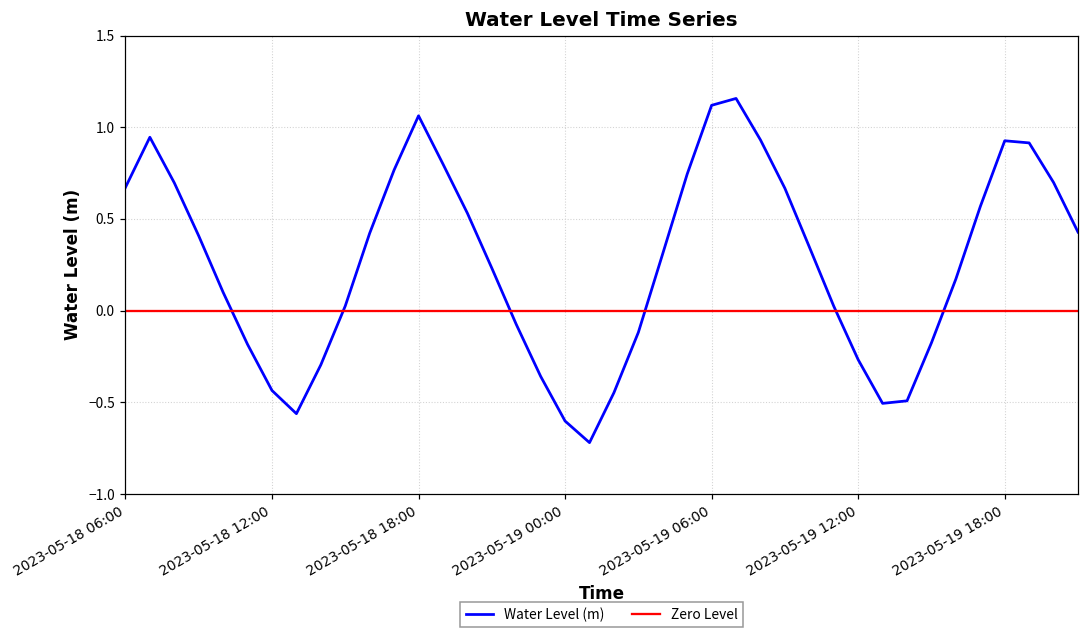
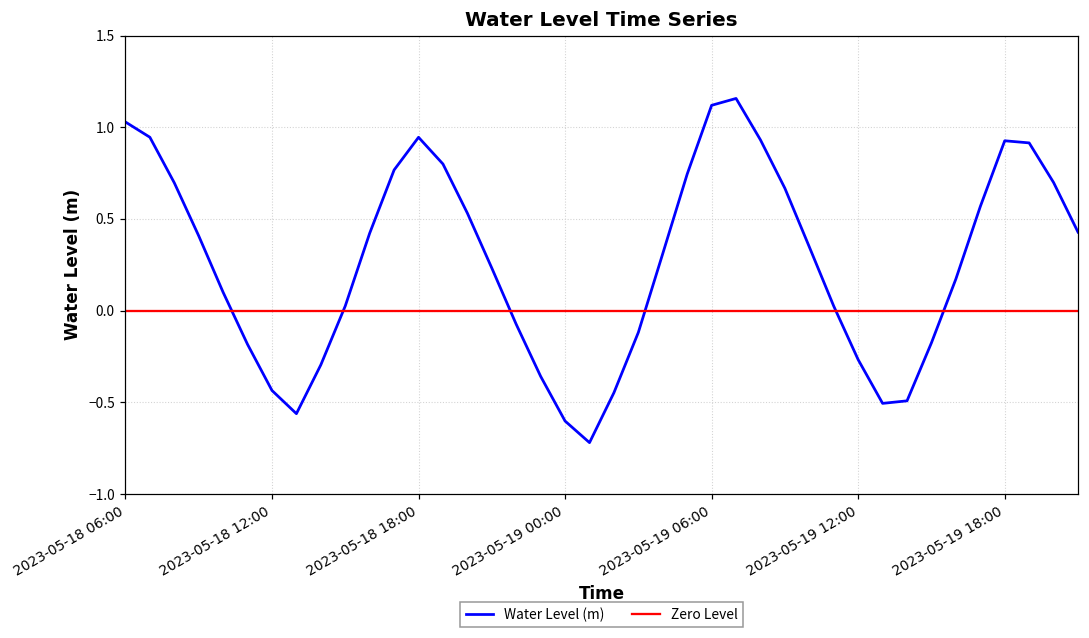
2023-05-18 06:00: 0.67 -> 1.03
2023-05-18 18:00: 1.06 -> 0.94
